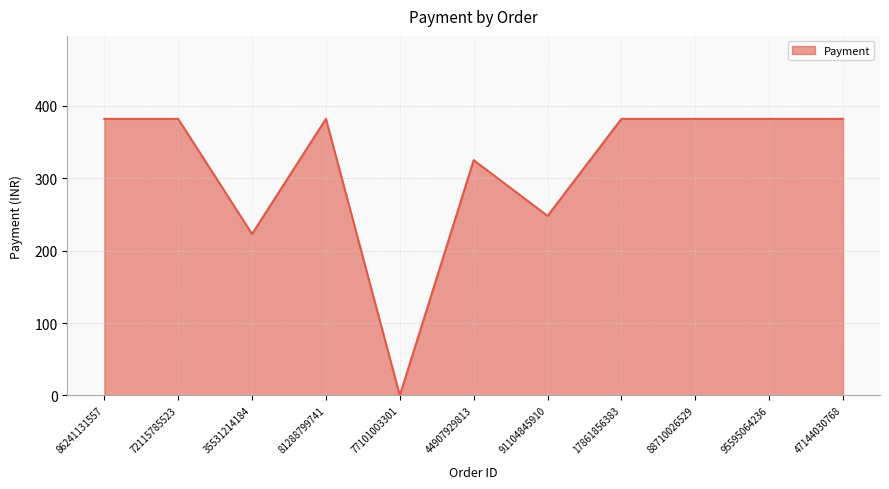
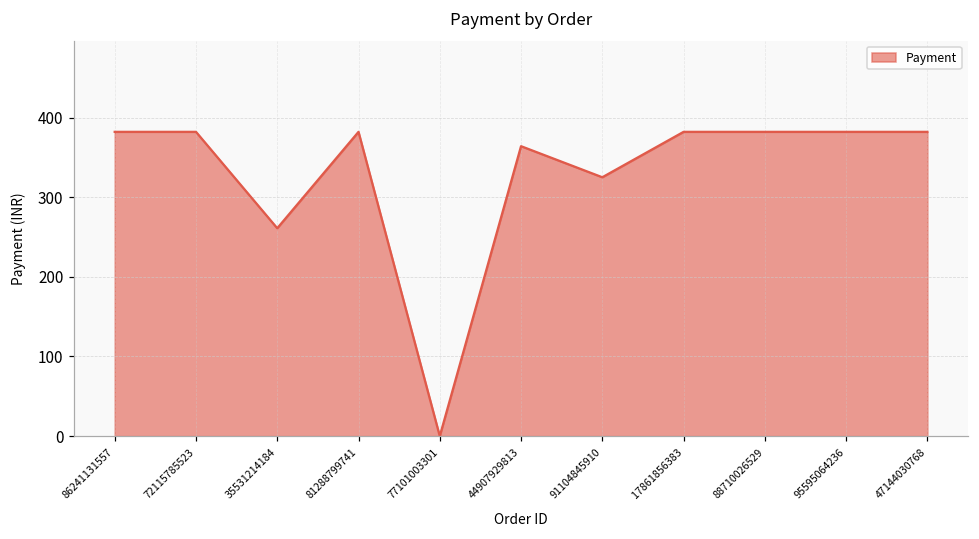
35531214184: 220 -> 260
44907929813: 330 -> 360
91104845910: 250 -> 330
